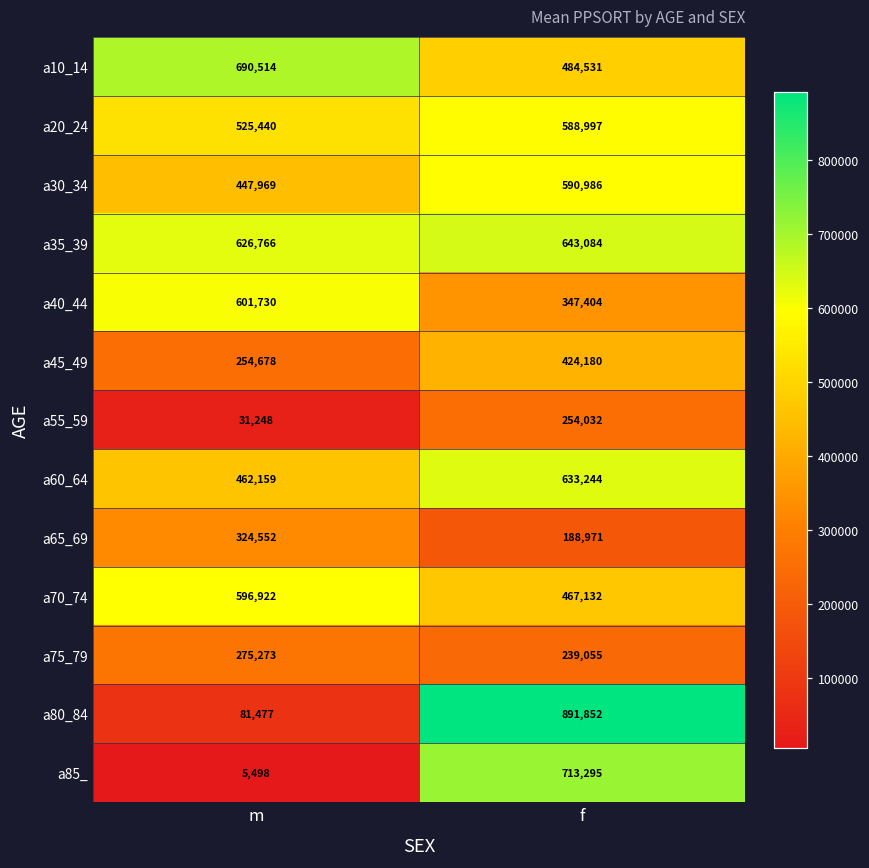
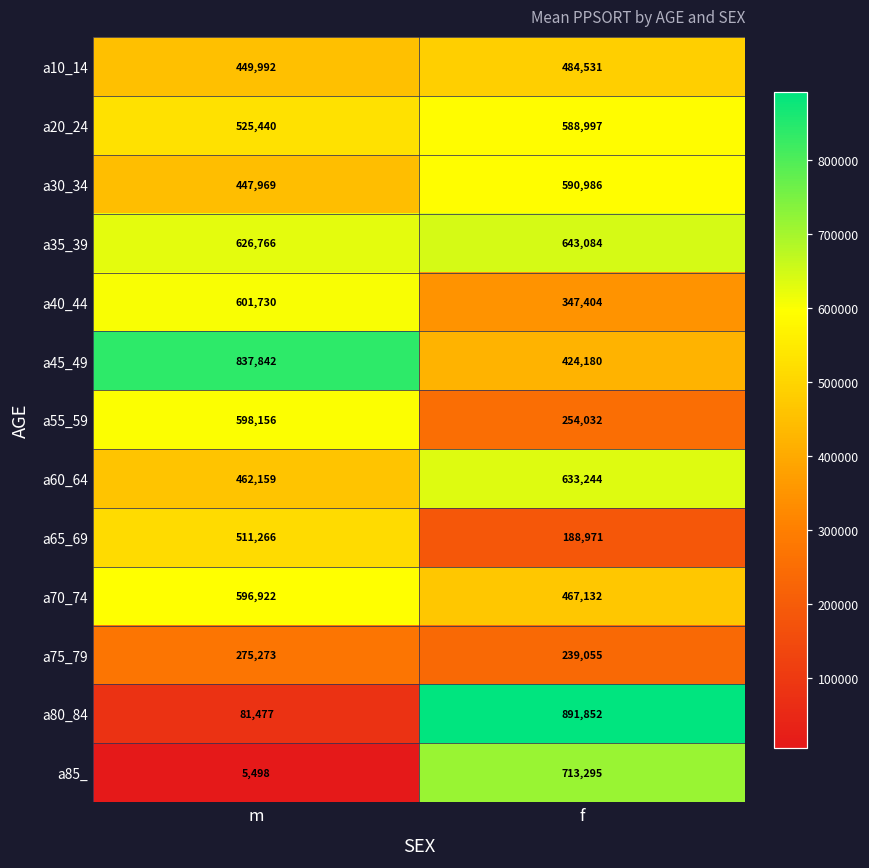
a10_14, m: 690,514 -> 449,992
a45_49, m: 254,678 -> 837,842
a55_59, m: 31,248 -> 598,156
a65_69, m: 324,552 -> 511,266
